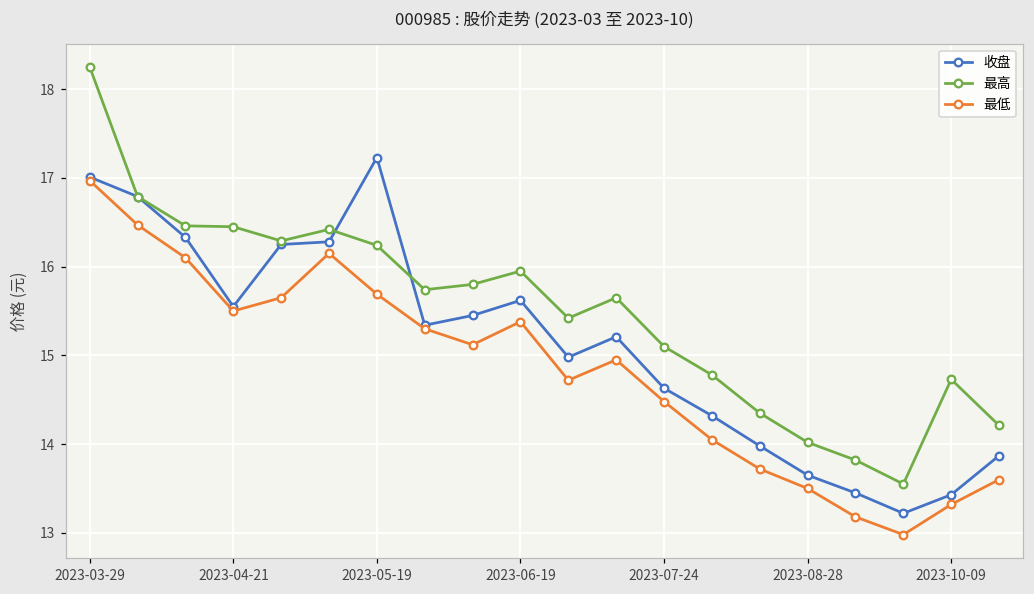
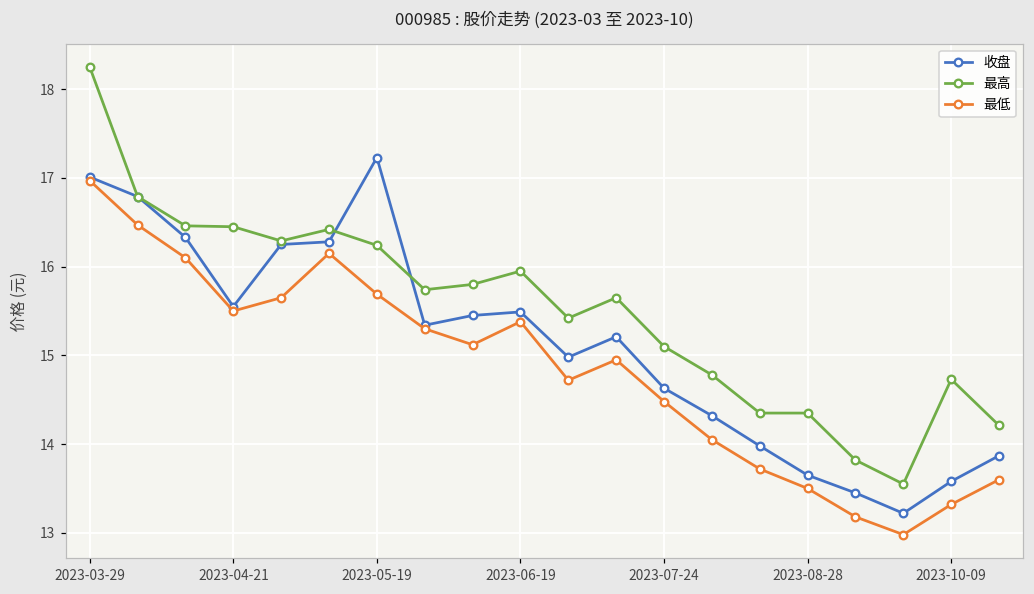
收盘, 2023-06-19: 15.6 -> 15.5
最高, 2023-08-28: 14.0 -> 14.4
收盘, 2023-10-09: 13.4 -> 13.6
